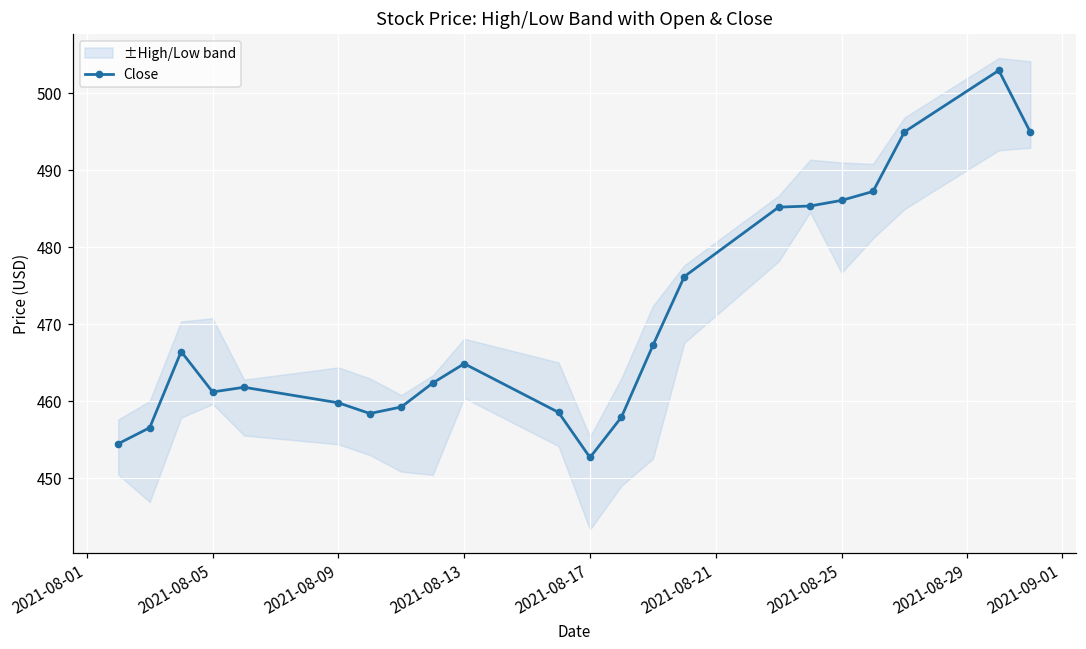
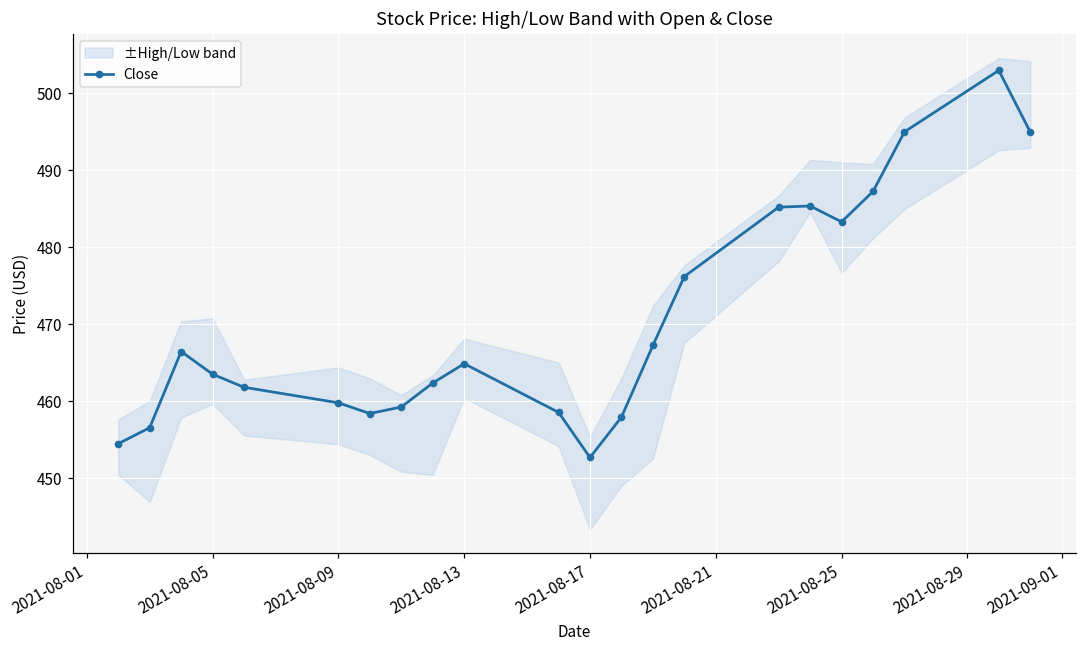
Close, 2021-08-05: 461 -> 463
Close, 2021-08-25: 486 -> 483
